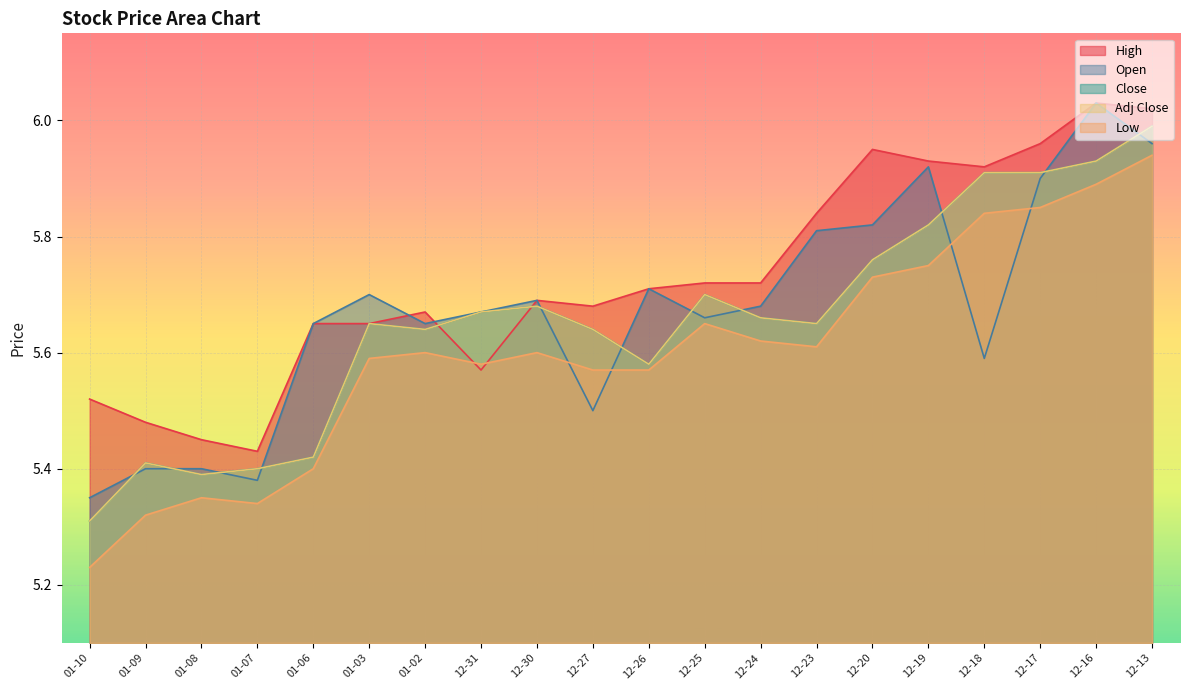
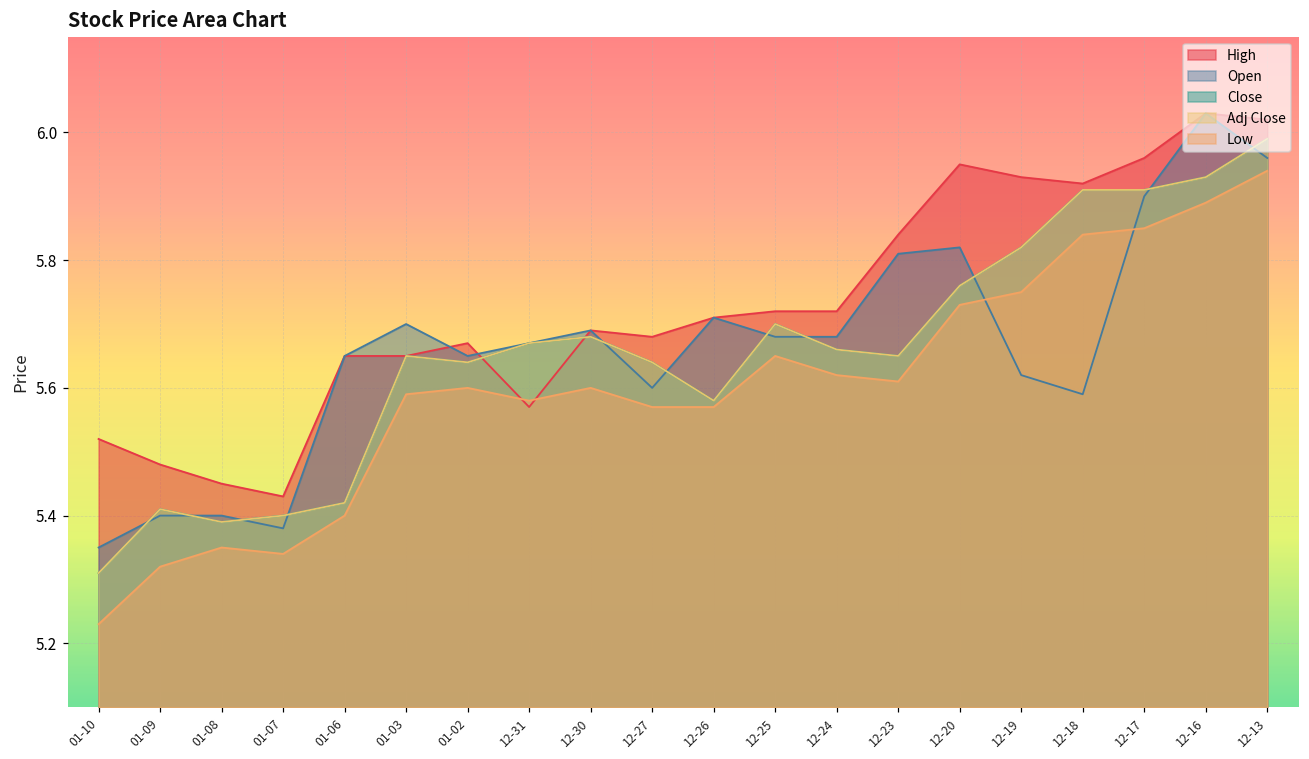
Open, 12-27: 5.5 -> 5.6
Open, 12-25: 5.66 -> 5.68
Open, 12-19: 5.92 -> 5.62
